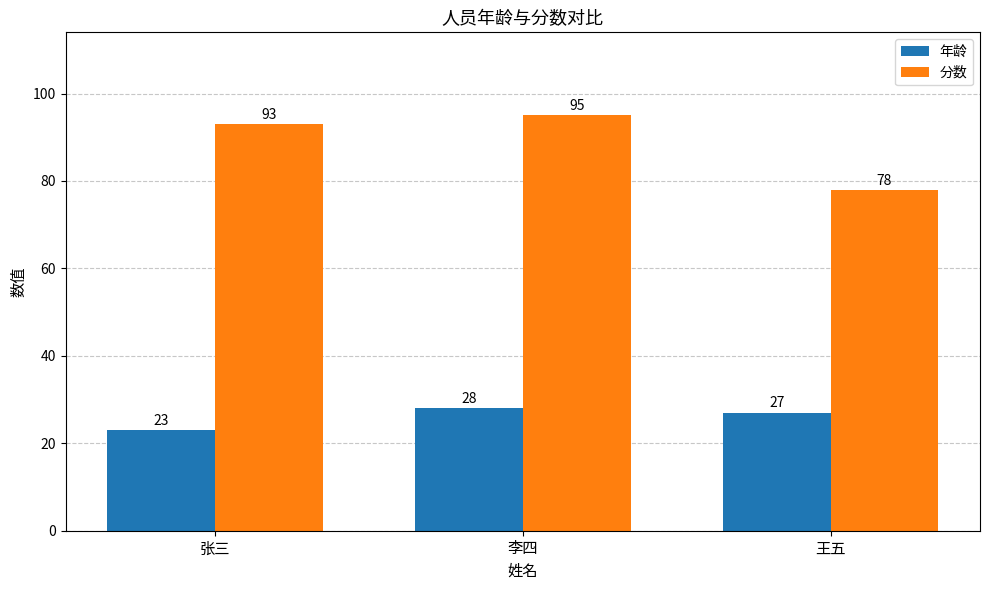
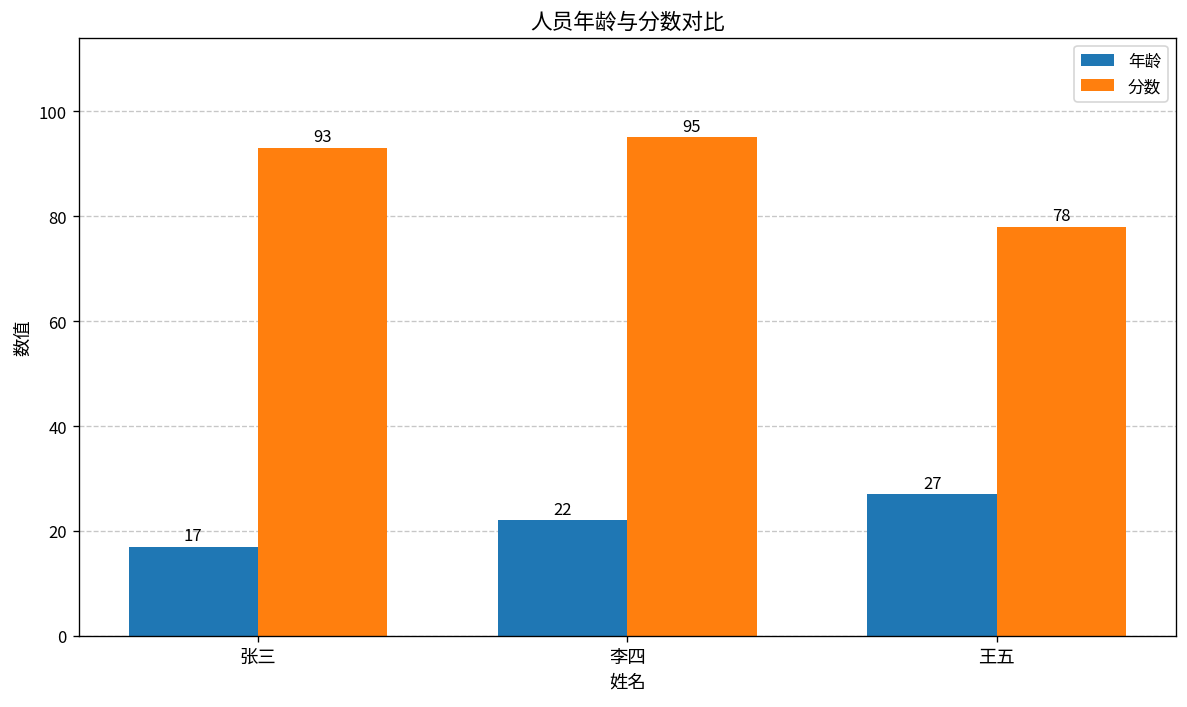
年龄, 张三: 23 -> 17
年龄, 李四: 28 -> 22
